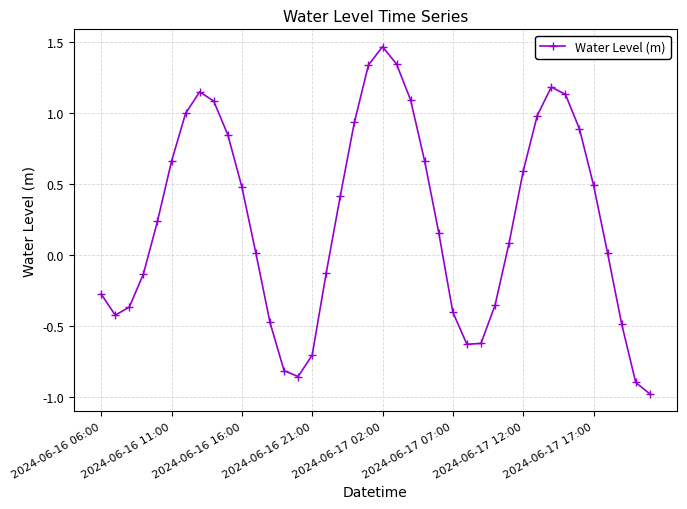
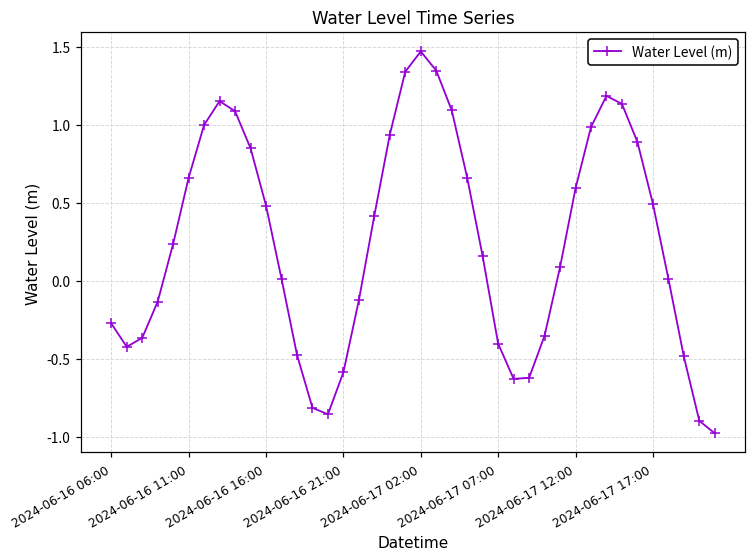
2024-06-16 21:00: -0.71 -> -0.59
